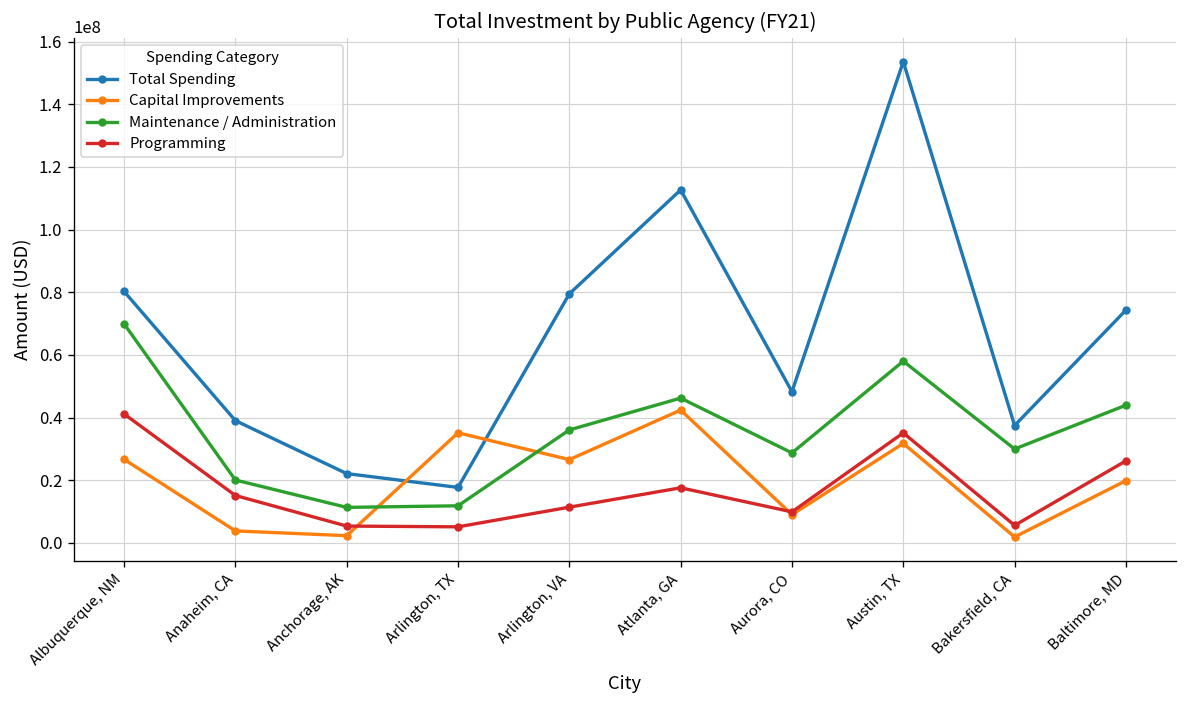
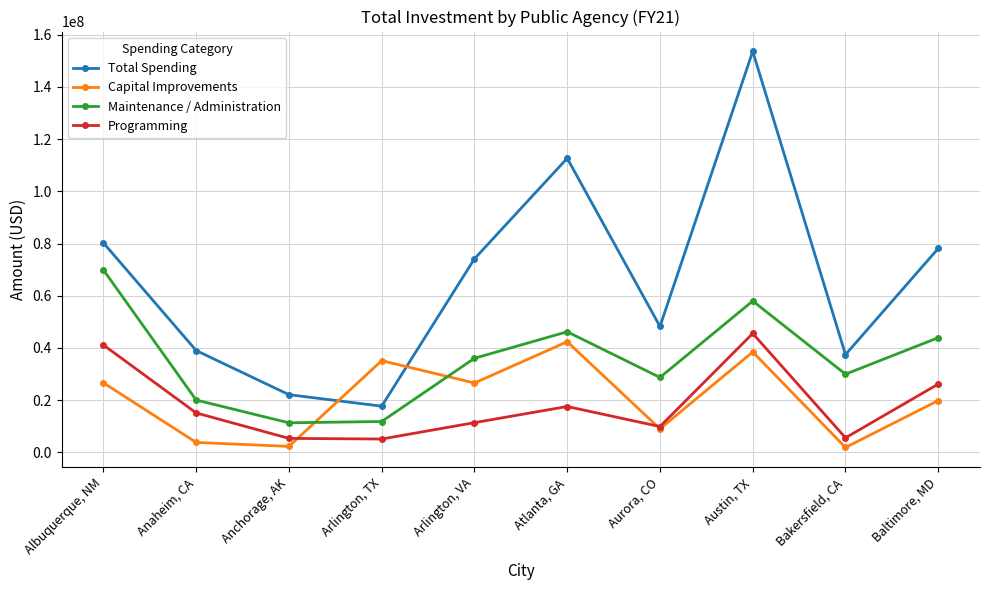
Total Spending, Arlington, VA: 80000000 -> 74000000
Capital Improvements, Austin, TX: 32000000 -> 38000000
Programming, Austin, TX: 35000000 -> 46000000
Total Spending, Baltimore, MD: 74000000 -> 78000000
